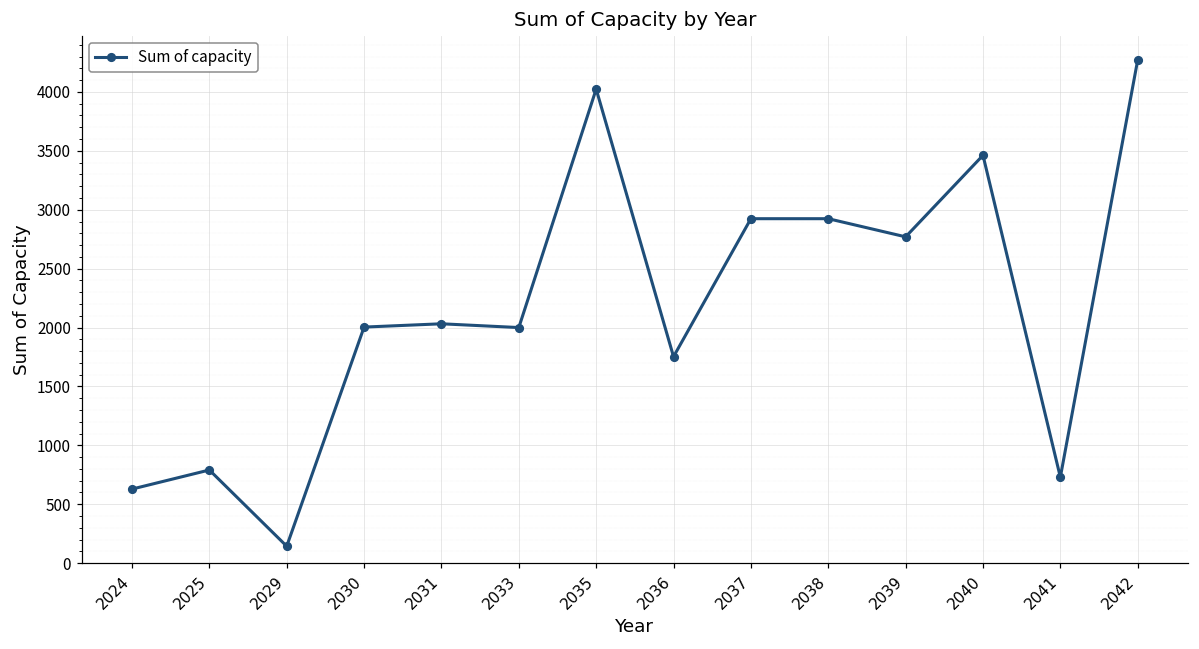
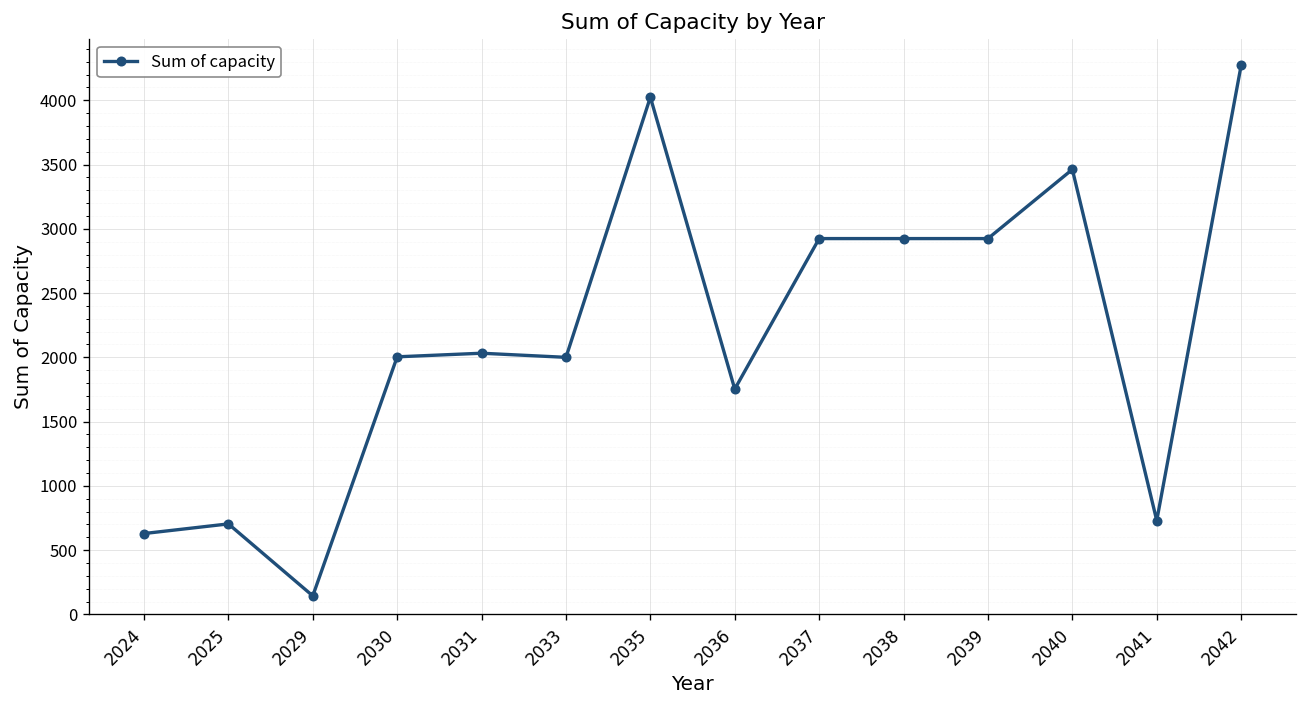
2025: 790 -> 700
2039: 2770 -> 2920
